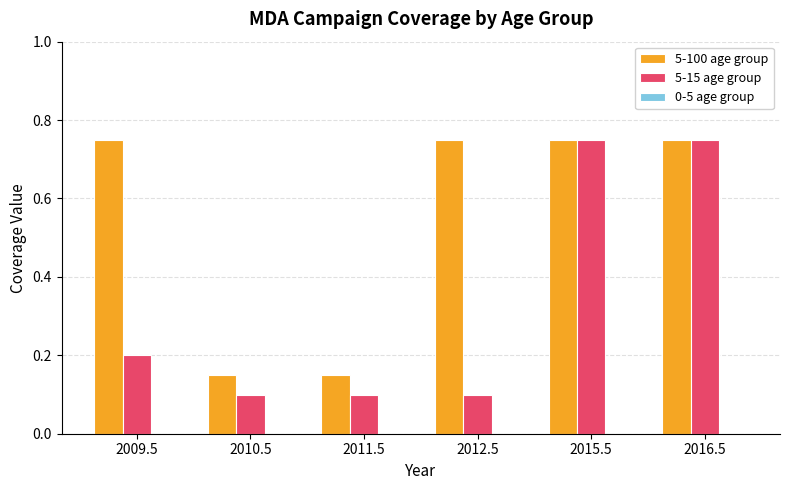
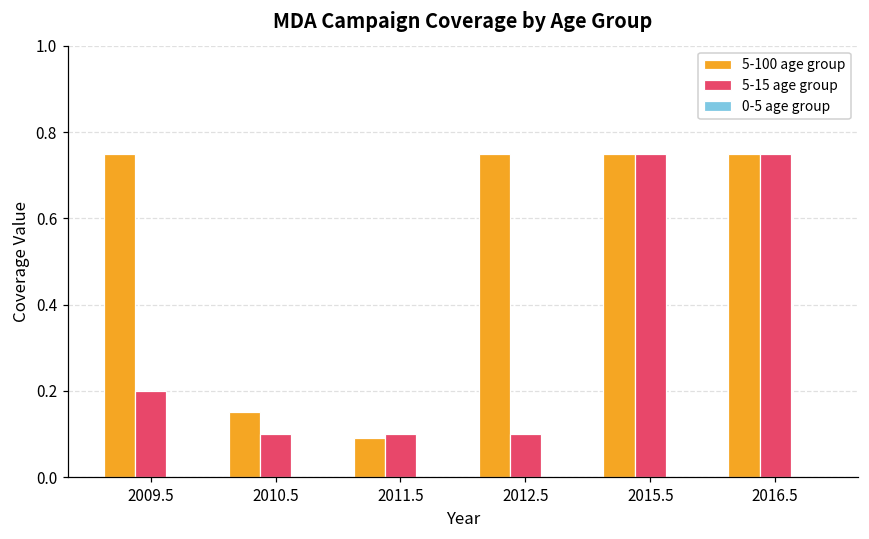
5-100 age group, 2011.5: 0.15 -> 0.09
